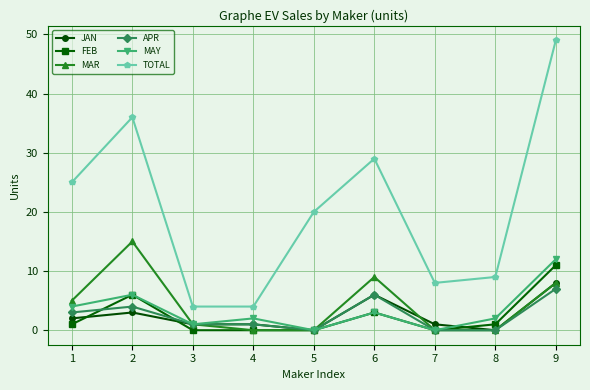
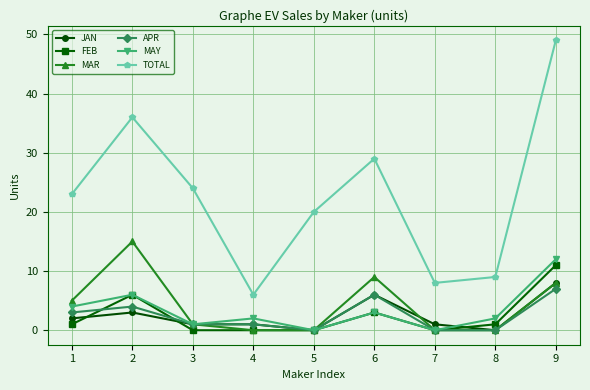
TOTAL, 1: 25 -> 23
TOTAL, 3: 4 -> 24
TOTAL, 4: 4 -> 6
